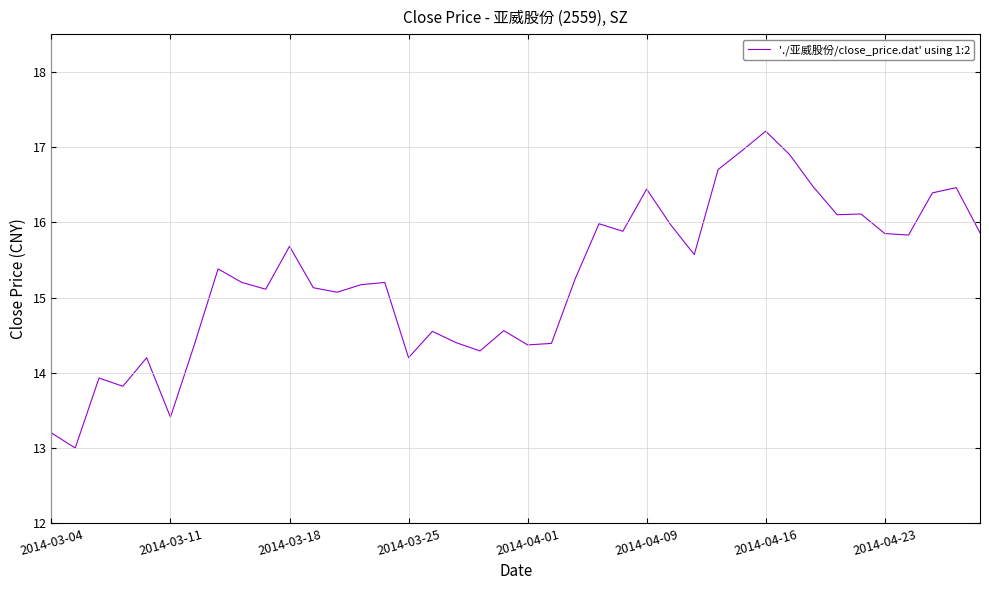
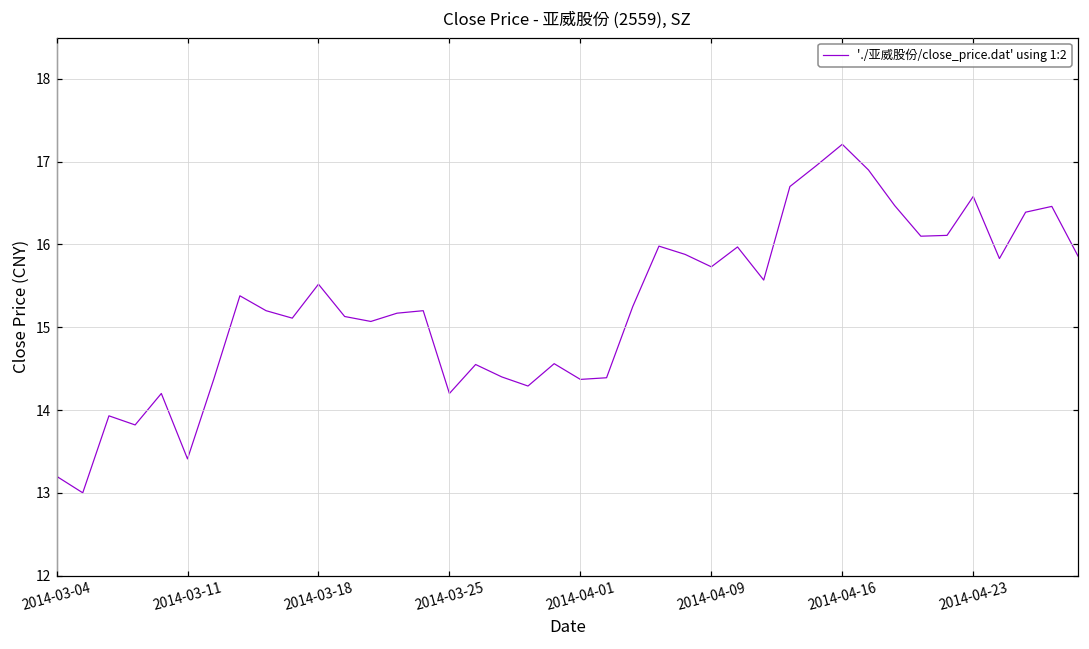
2014-03-18: 15.7 -> 15.5
2014-04-09: 16.4 -> 15.7
2014-04-23: 15.9 -> 16.6
